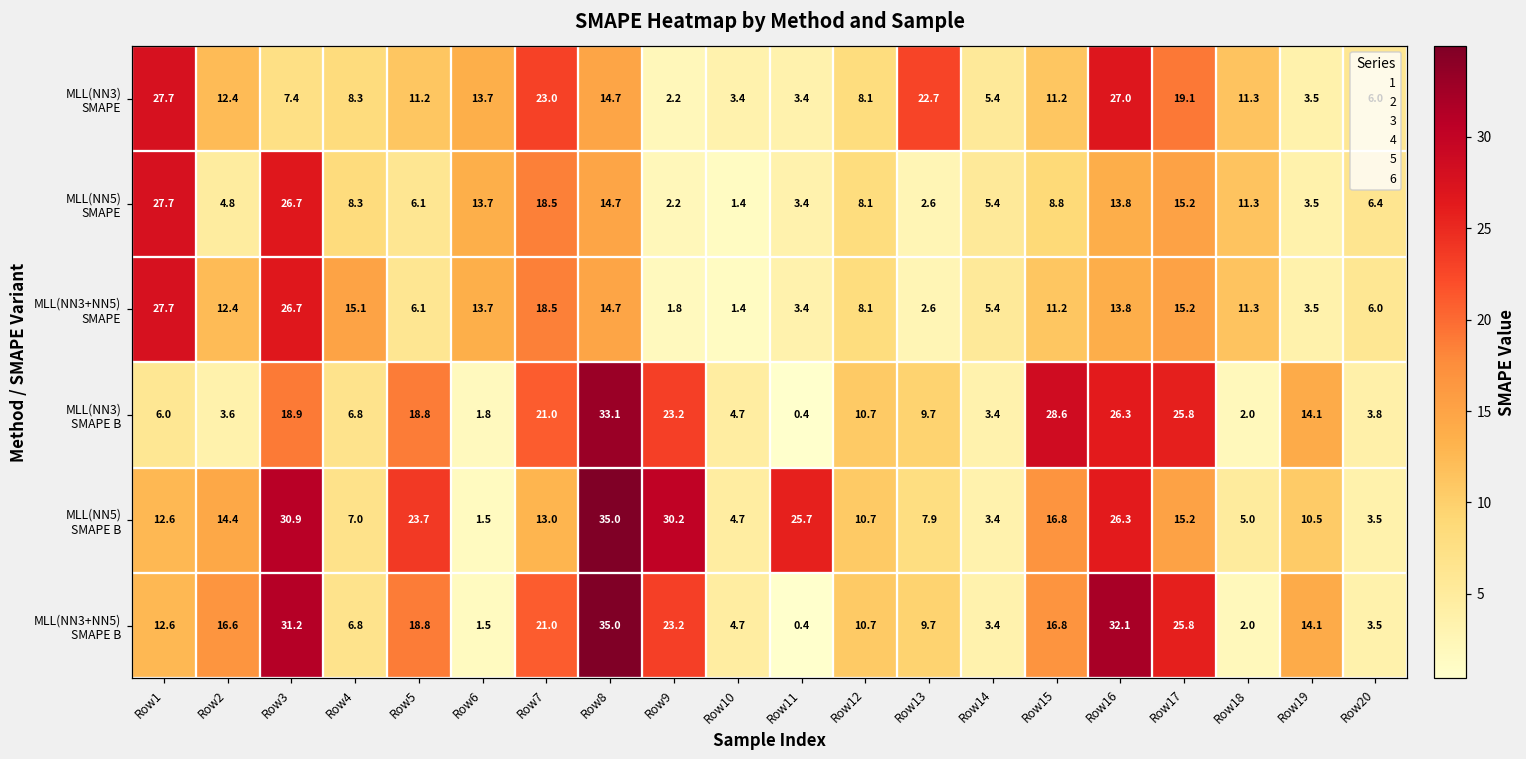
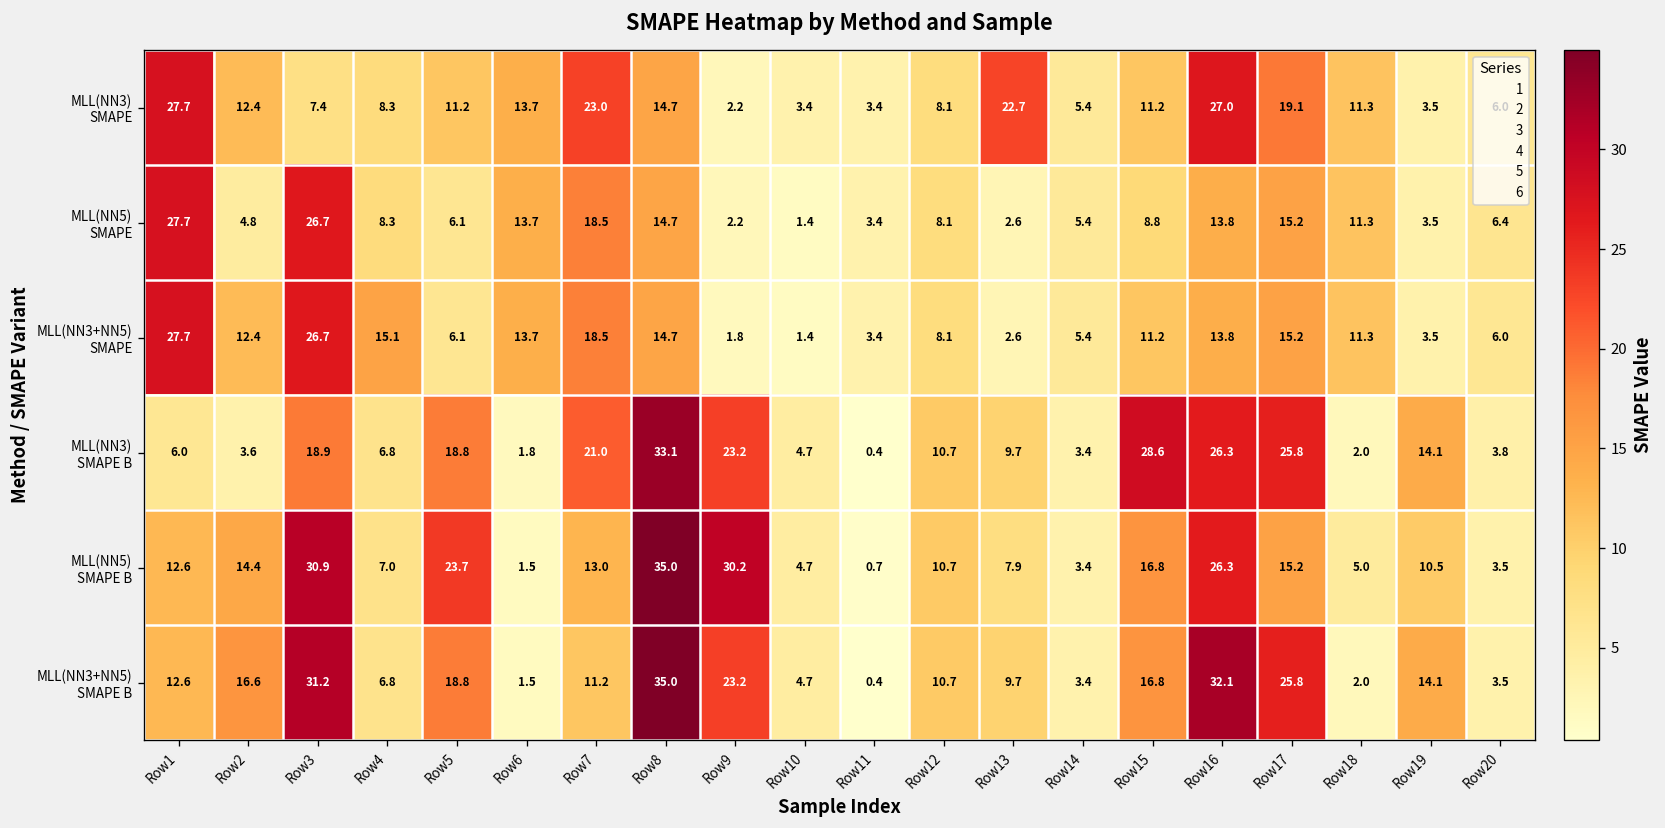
MLL(NN5) SMAPE B, Row11: 25.7 -> 0.7
MLL(NN3+NN5) SMAPE B, Row7: 21.0 -> 11.2
